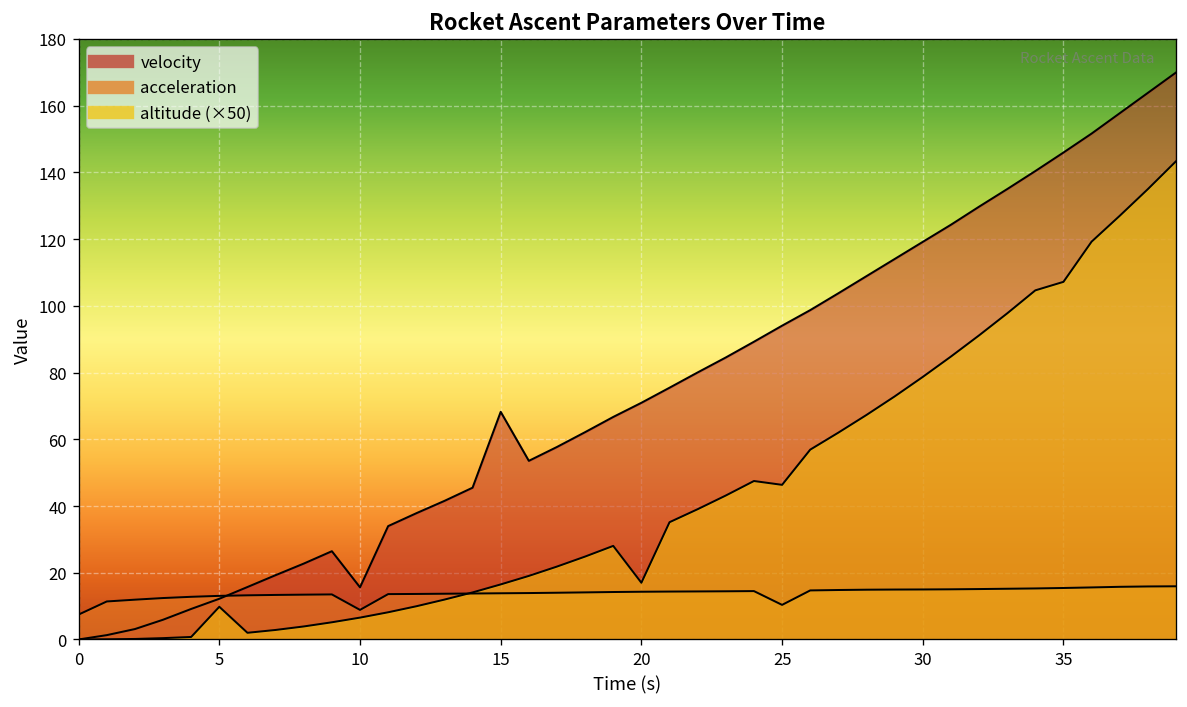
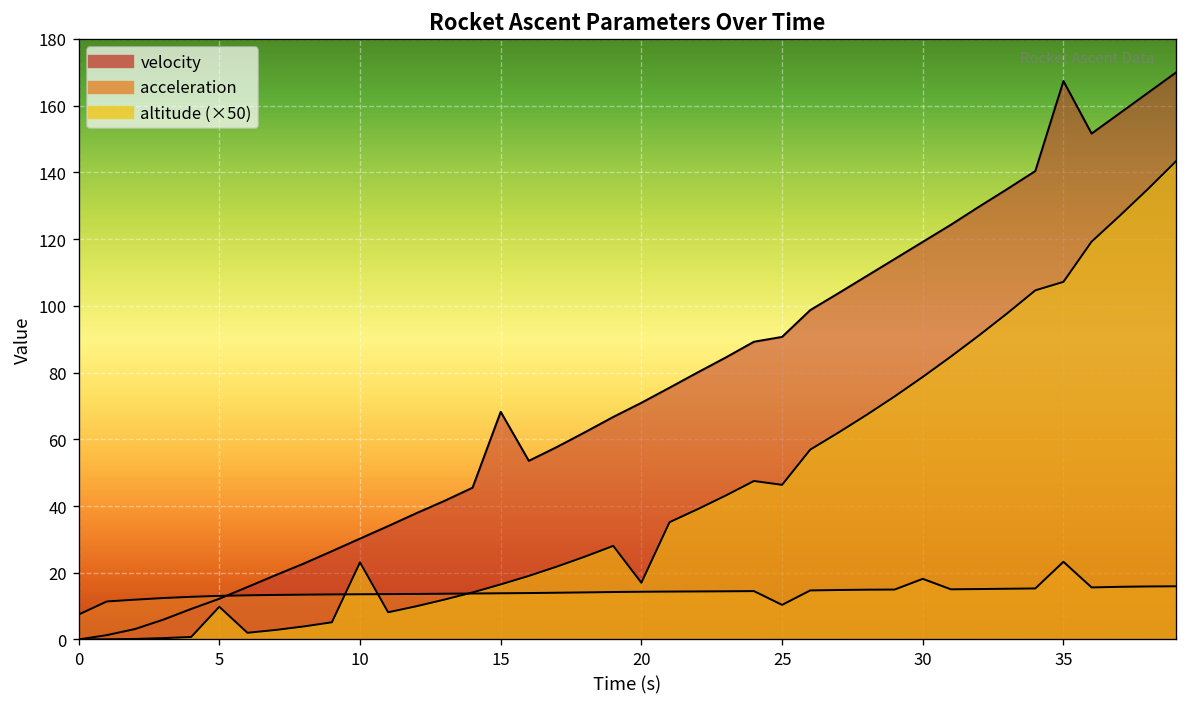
velocity, 10: 16 -> 30
acceleration, 10: 9 -> 14
altitude (×50), 10: 7 -> 23
velocity, 25: 94 -> 91
acceleration, 30: 15 -> 18
velocity, 35: 146 -> 167
acceleration, 35: 15 -> 23
